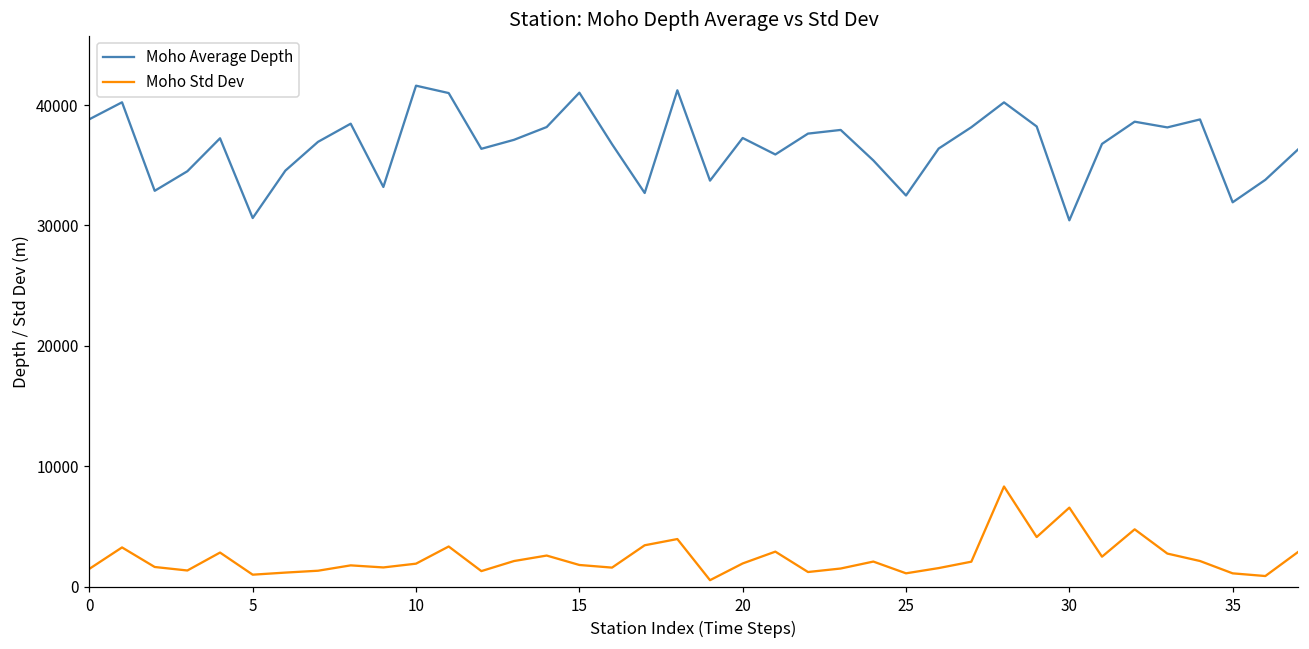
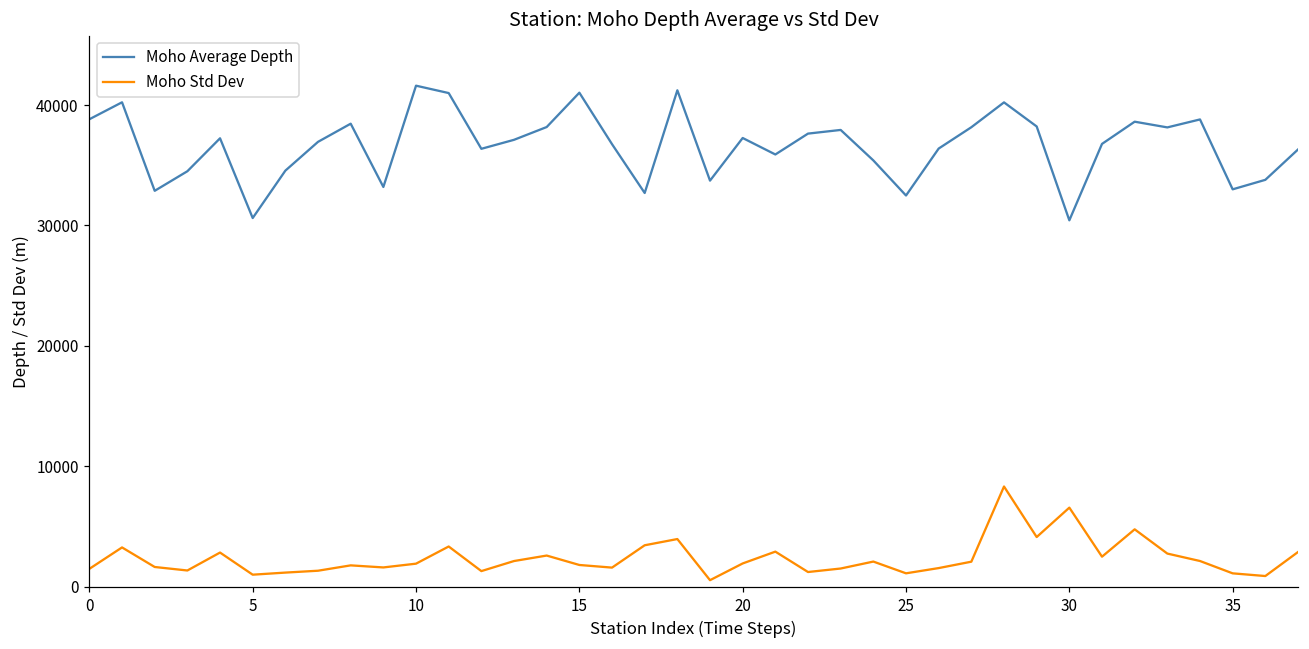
Moho Average Depth, 35: 31900 -> 33000
